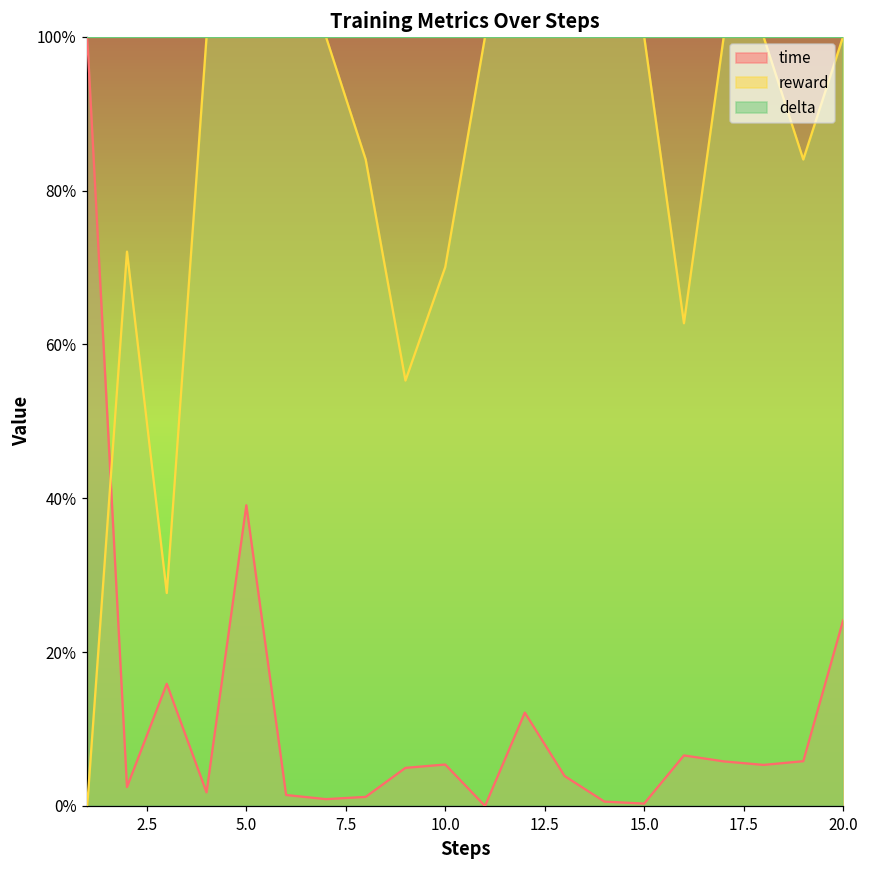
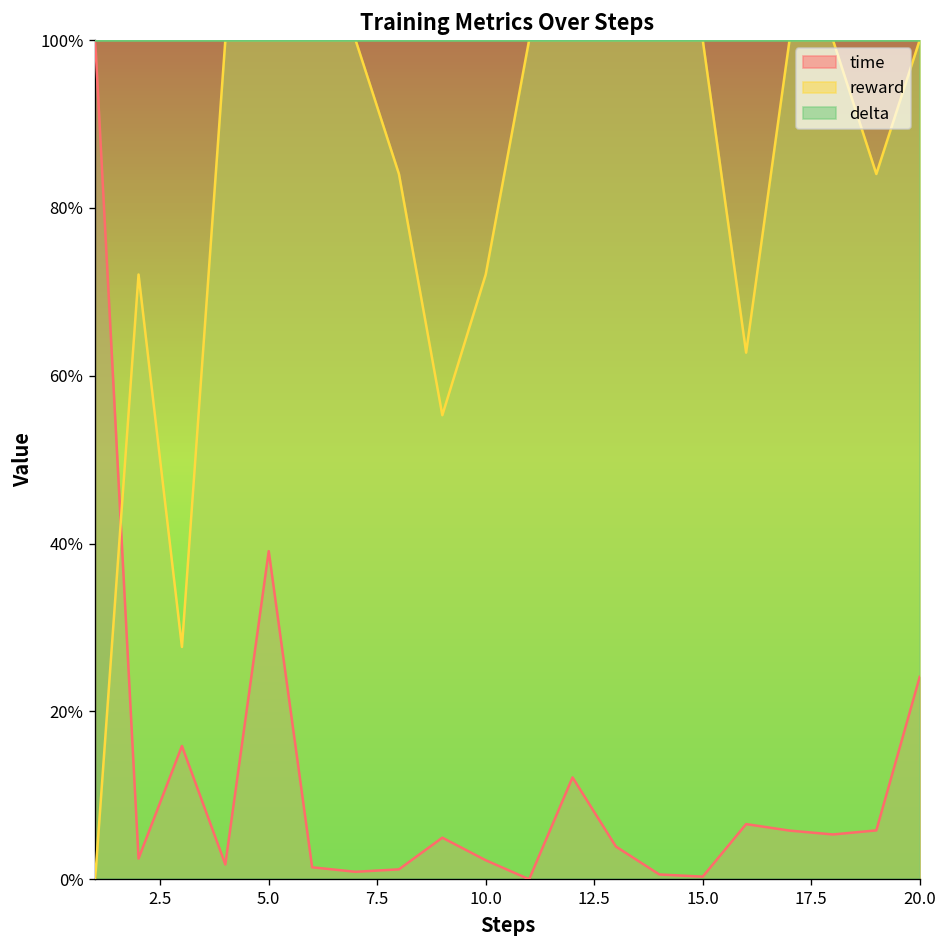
time, 10.0: 5% -> 2%
reward, 10.0: 70% -> 72%
